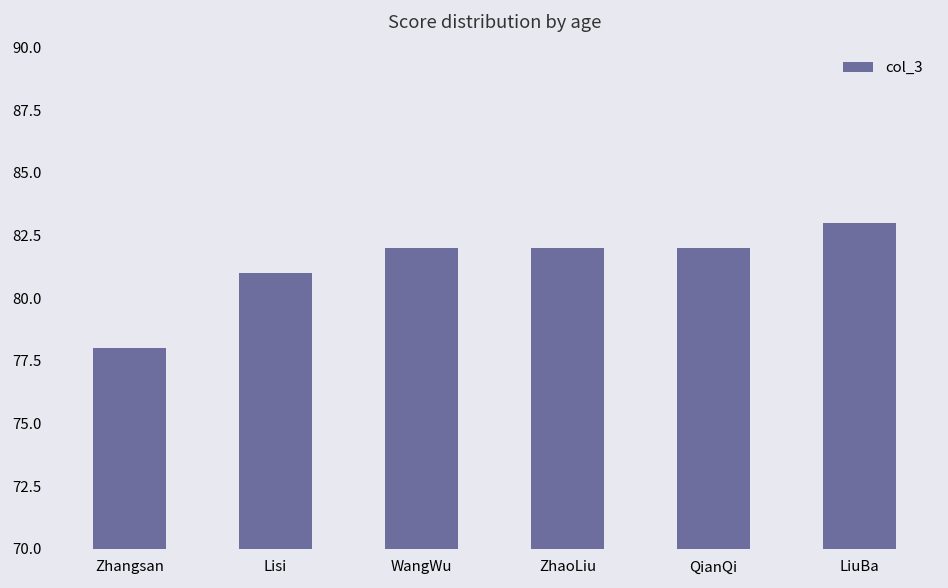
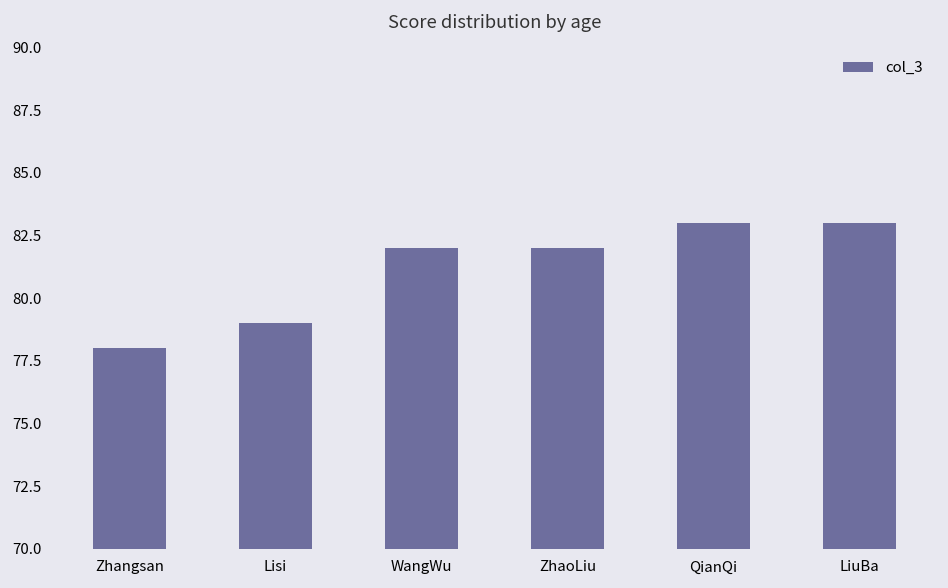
Lisi: 81 -> 79
QianQi: 82 -> 83
